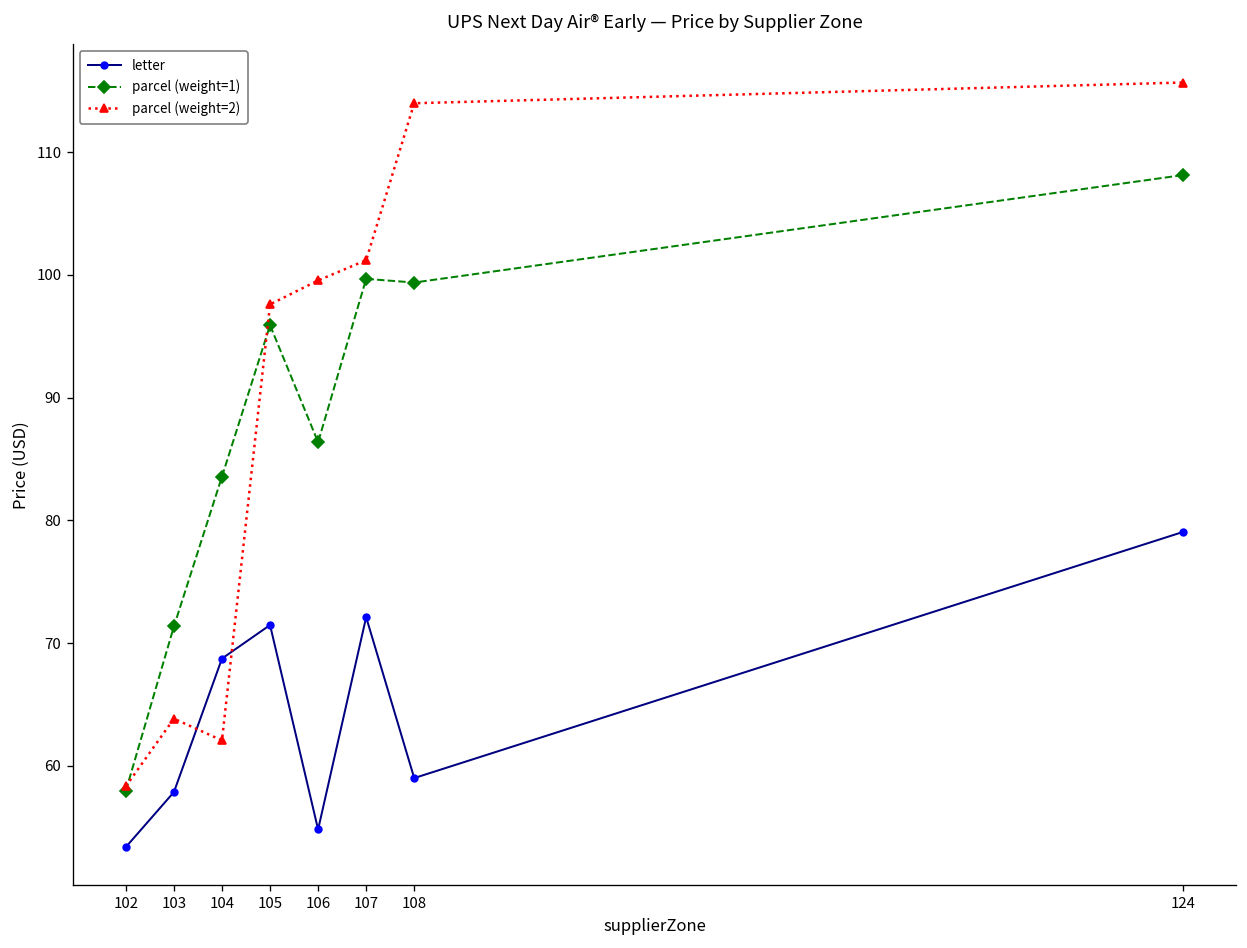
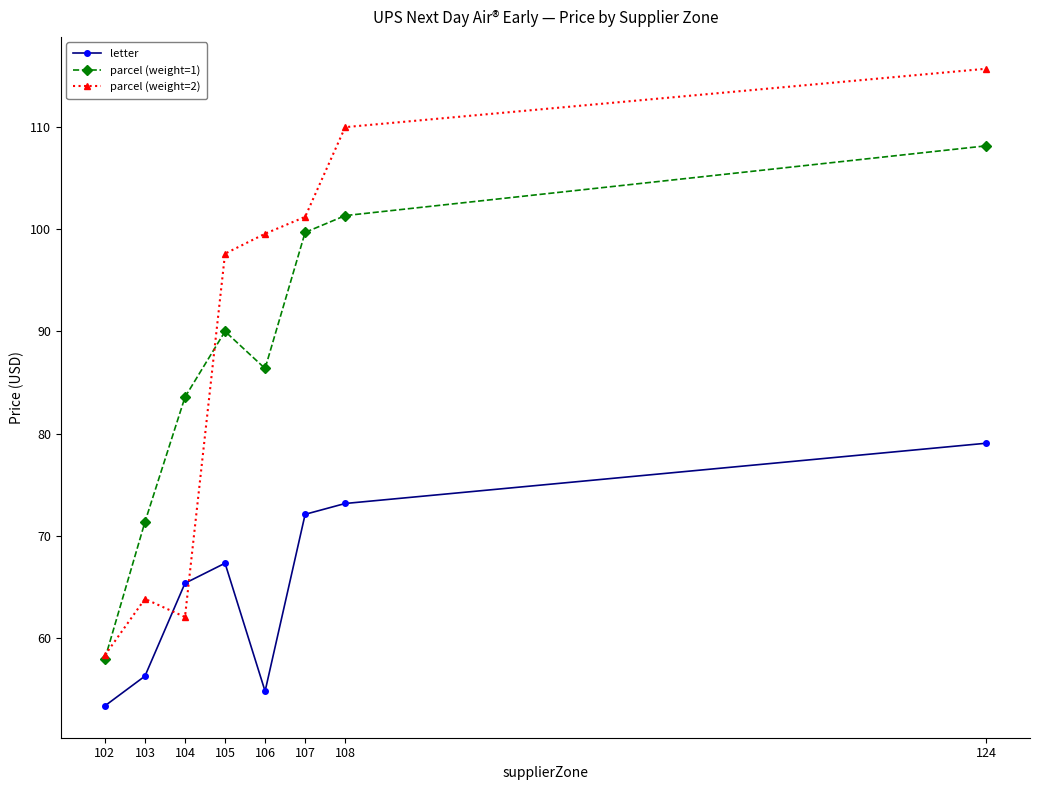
letter, 103: 57.9 -> 56.3
letter, 104: 68.7 -> 65.4
letter, 105: 71.5 -> 67.3
parcel (weight=1), 105: 95.9 -> 90.0
letter, 108: 59.0 -> 73.2
parcel (weight=1), 108: 99.4 -> 101.3
parcel (weight=2), 108: 114.0 -> 110.0
